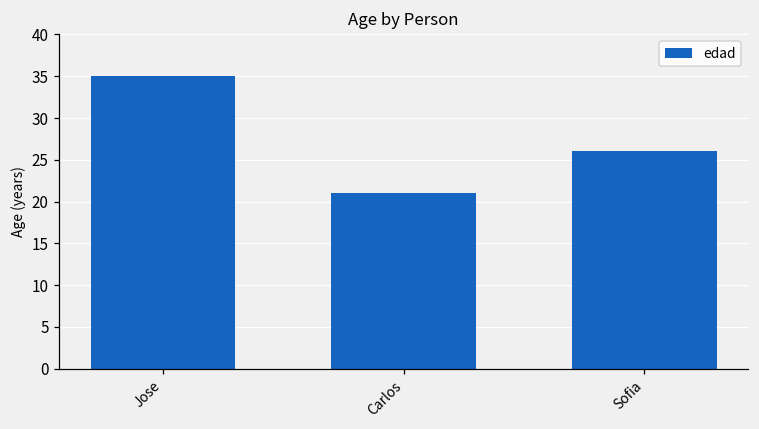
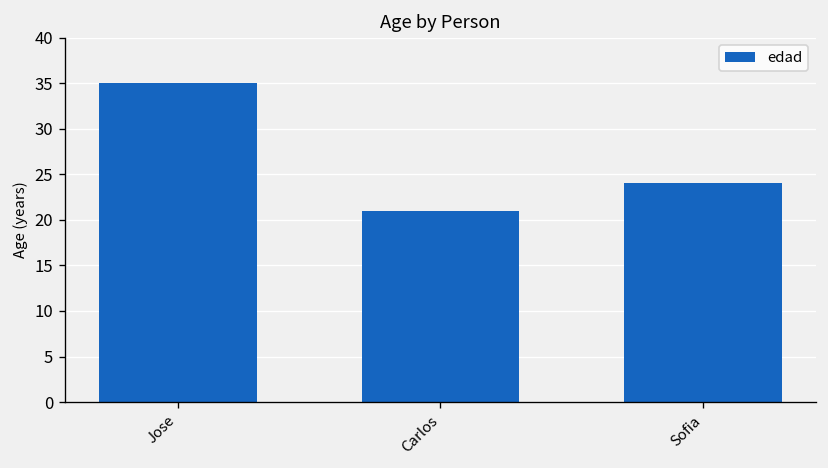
Sofia: 26 -> 24
